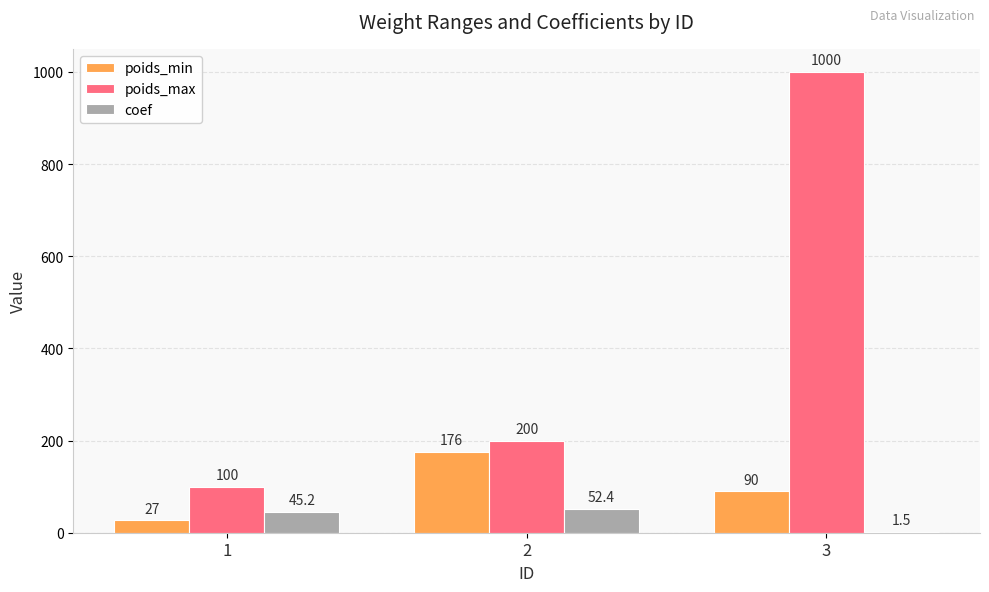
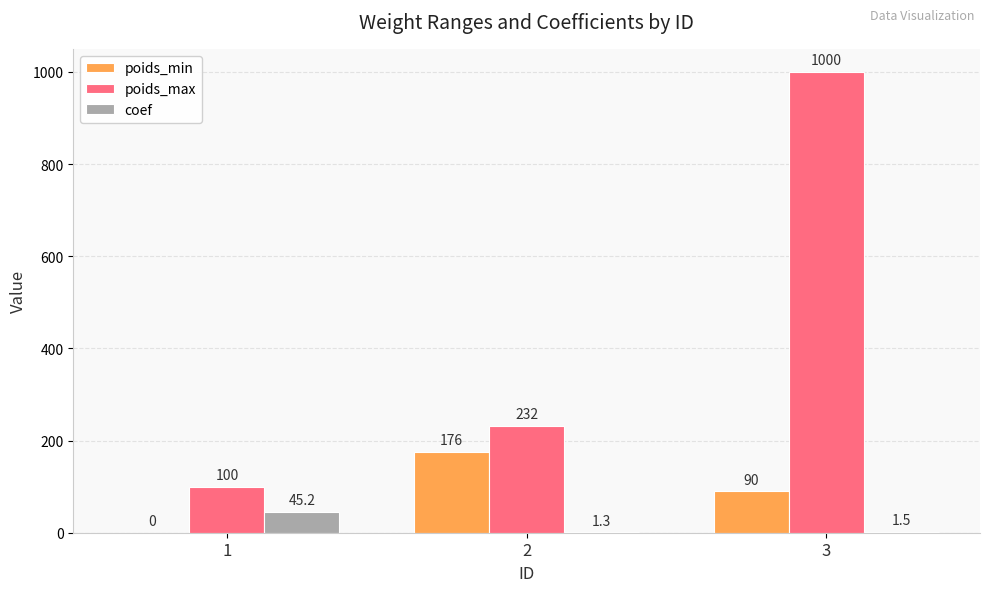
poids_min, 1: 27 -> 0
poids_max, 2: 200 -> 232
coef, 2: 52.4 -> 1.3
